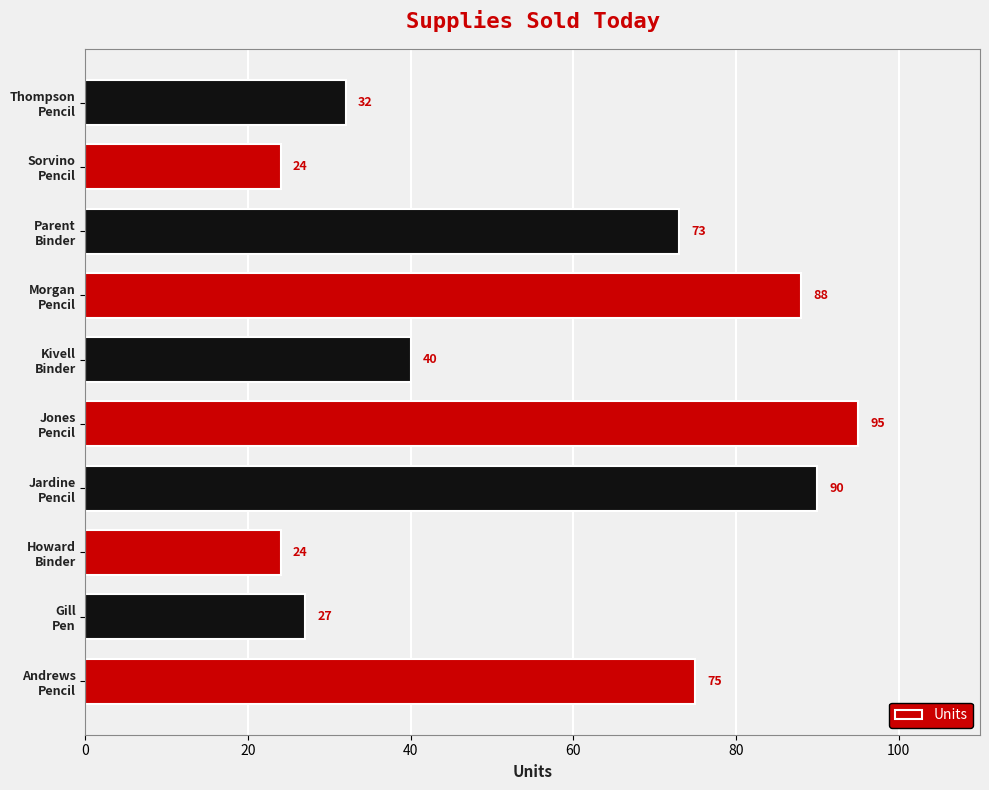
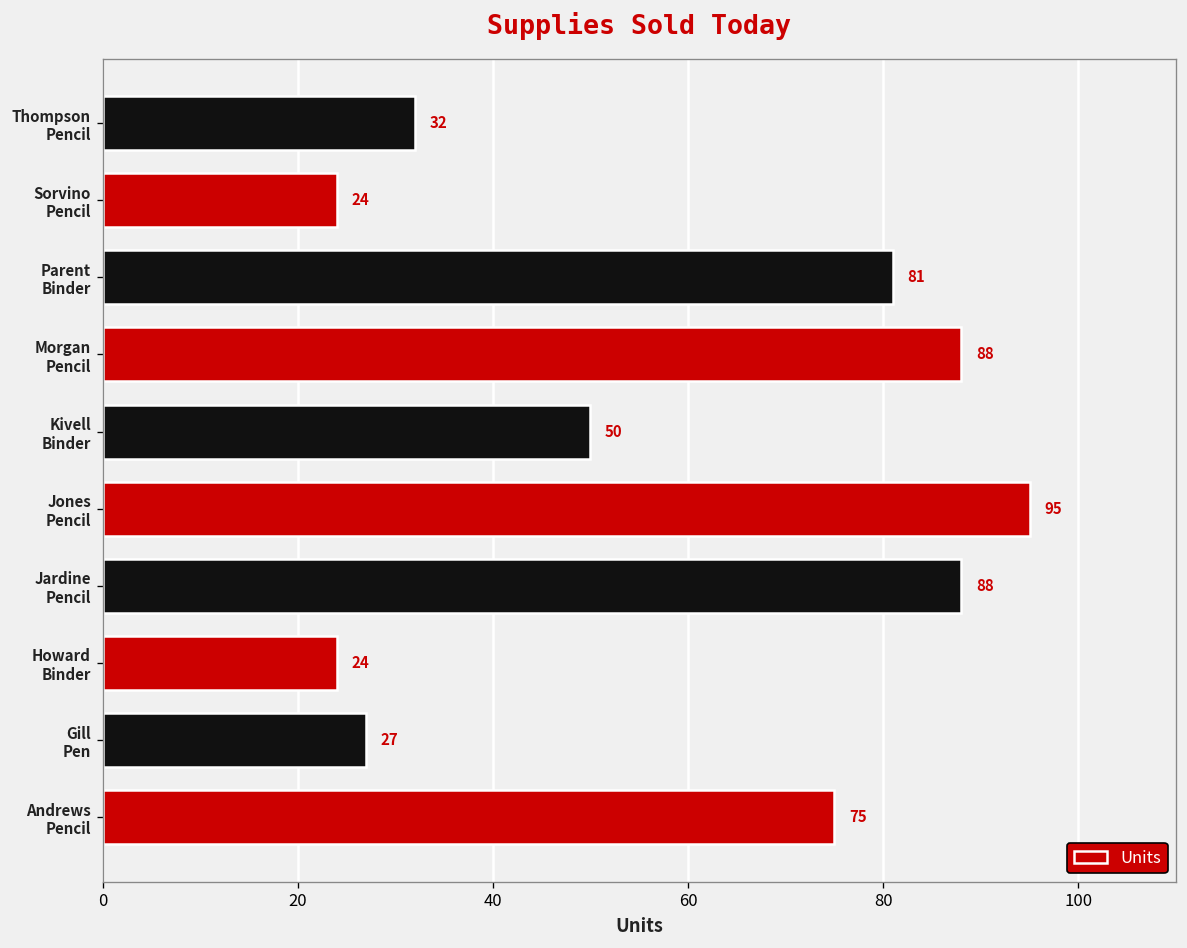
Parent Binder: 73 -> 81
Kivell Binder: 40 -> 50
Jardine Pencil: 90 -> 88
